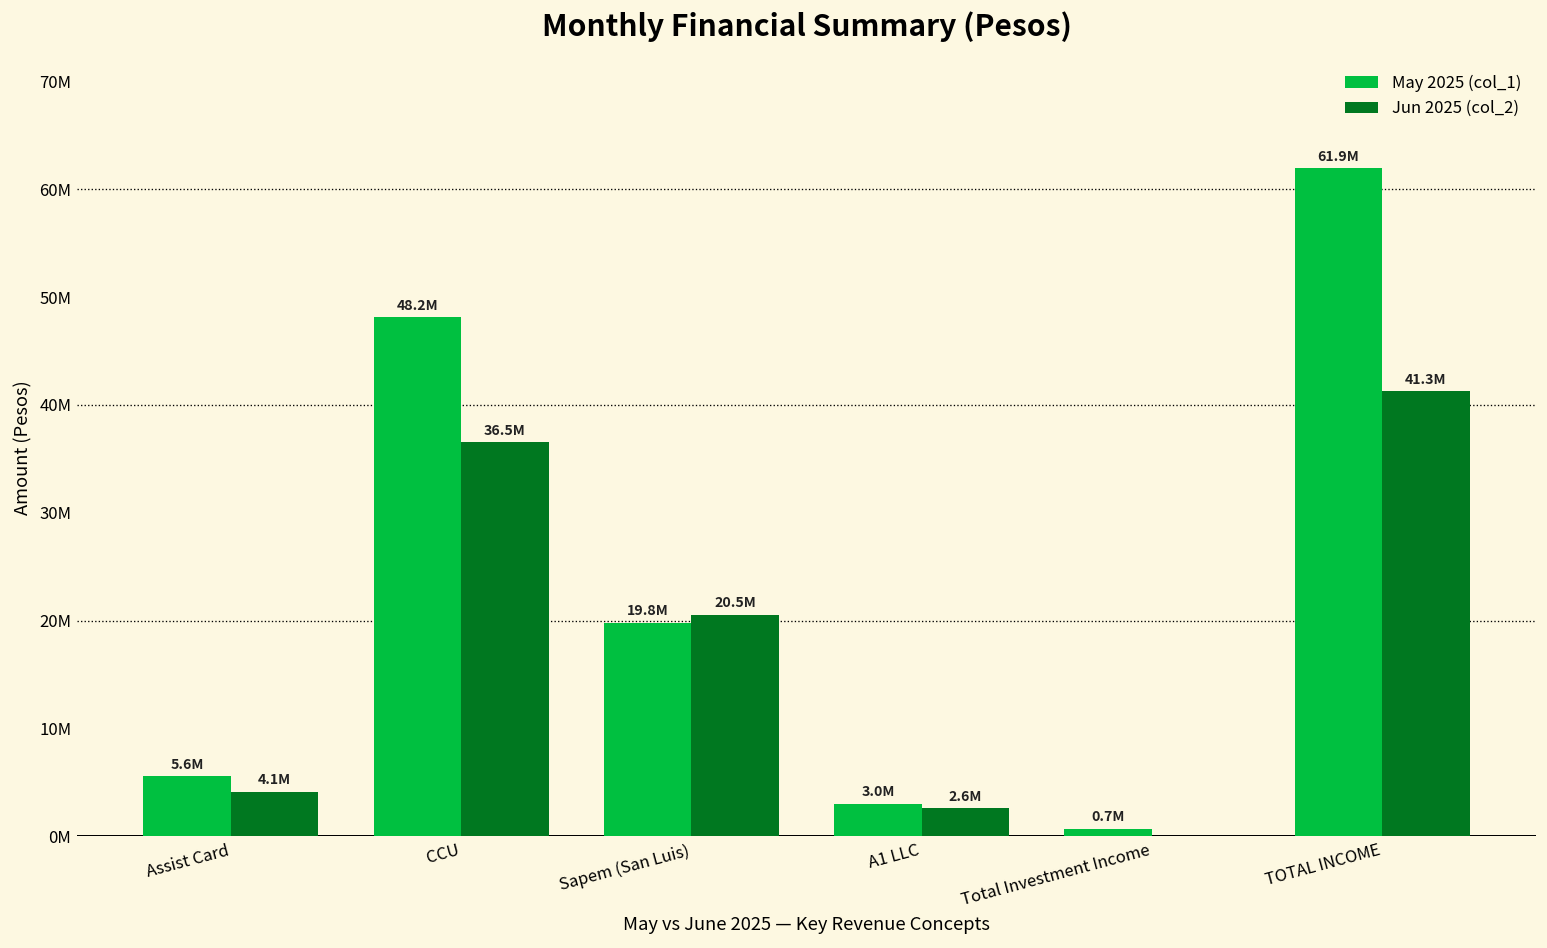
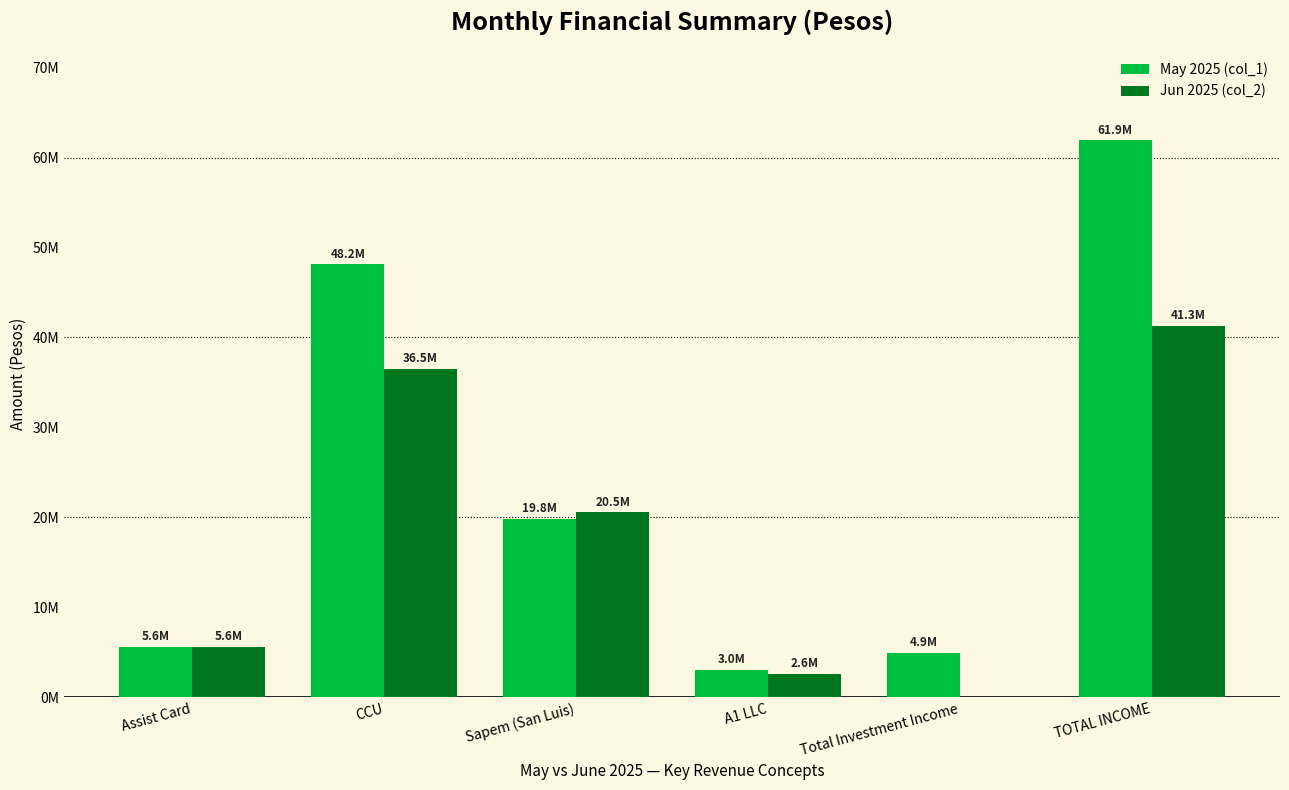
Jun 2025 (col_2), Assist Card: 4.1M -> 5.6M
May 2025 (col_1), Total Investment Income: 0.7M -> 4.9M
